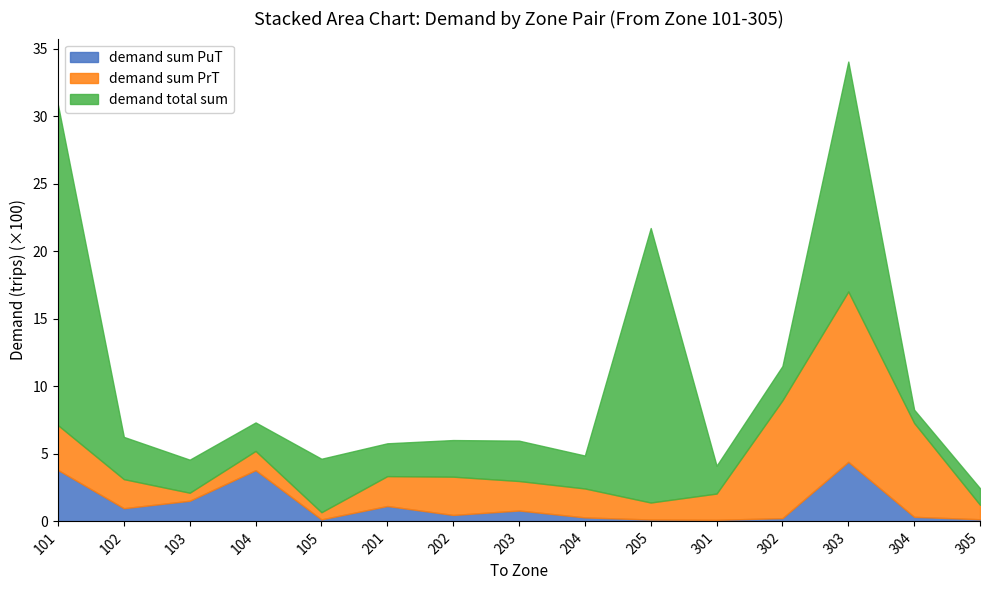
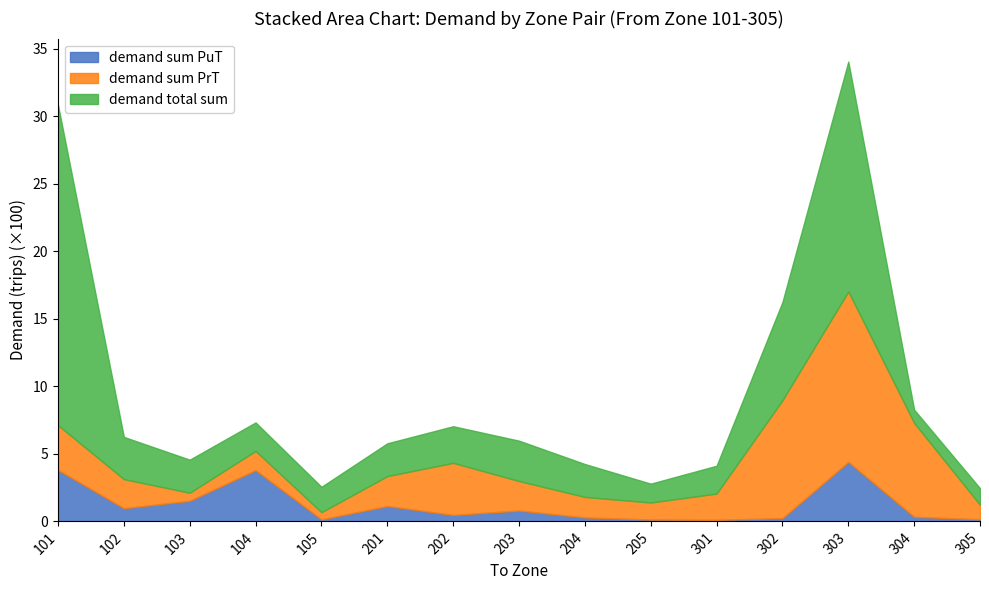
demand total sum, 105: 4.0 -> 1.9
demand sum PrT, 202: 2.8 -> 3.9
demand sum PrT, 204: 2.1 -> 1.5
demand total sum, 205: 20.3 -> 1.4
demand total sum, 302: 2.5 -> 7.3
